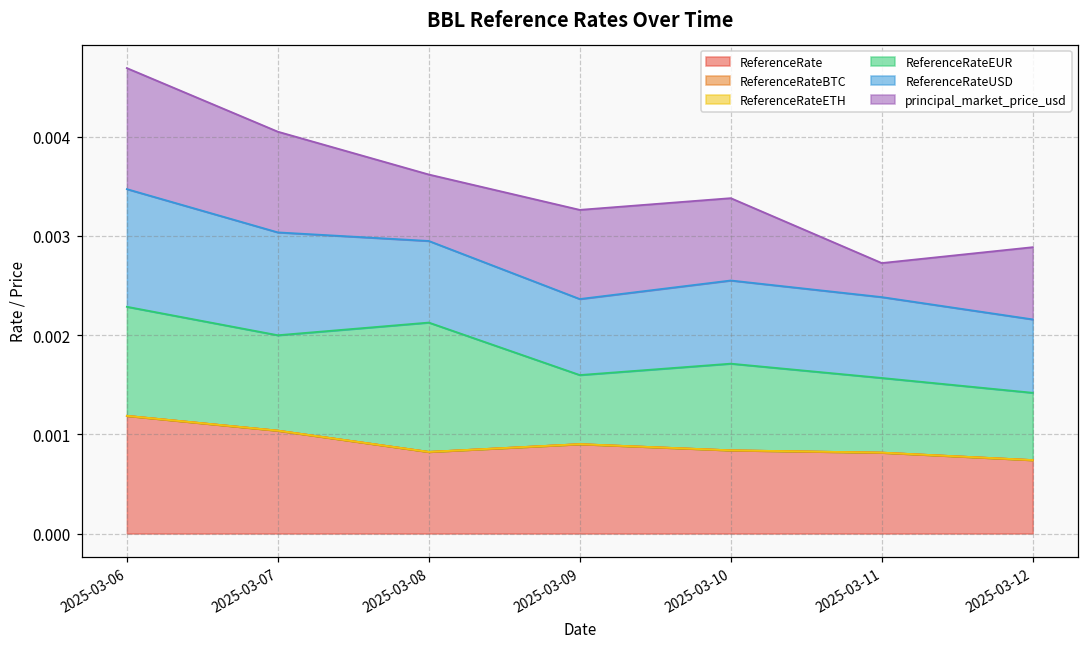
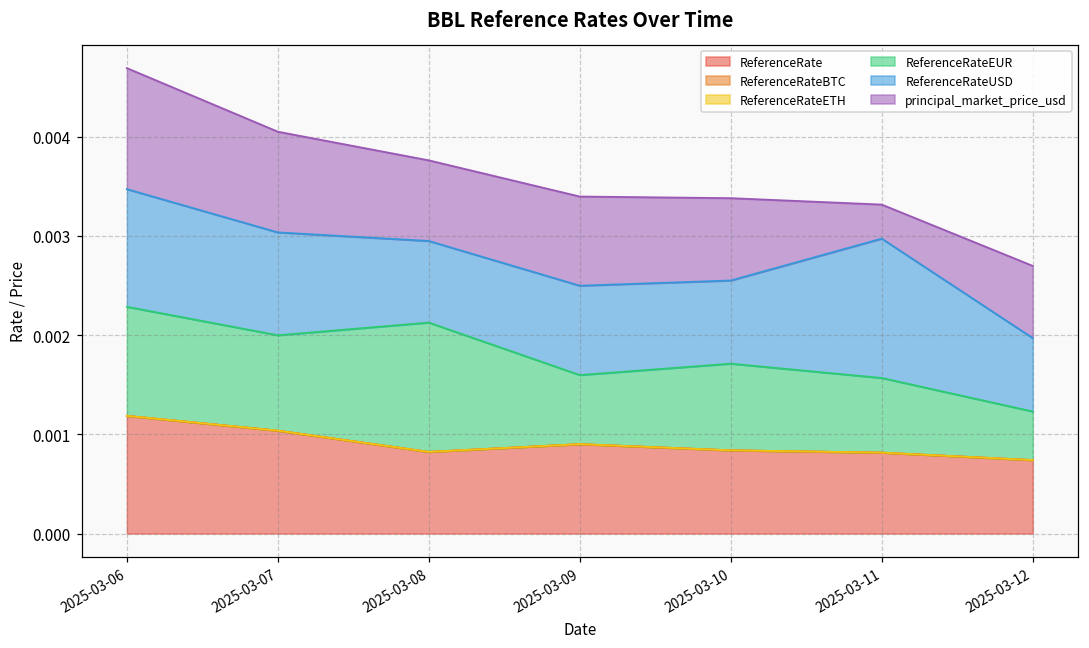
principal_market_price_usd, 2025-03-08: 0.0007 -> 0.0008
ReferenceRateUSD, 2025-03-09: 0.0008 -> 0.0009
ReferenceRateUSD, 2025-03-11: 0.0008 -> 0.0014
ReferenceRateEUR, 2025-03-12: 0.0007 -> 0.0005
